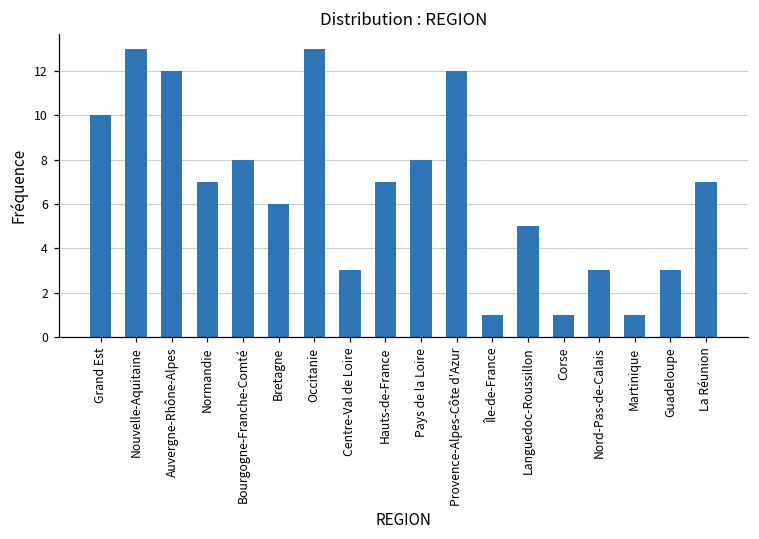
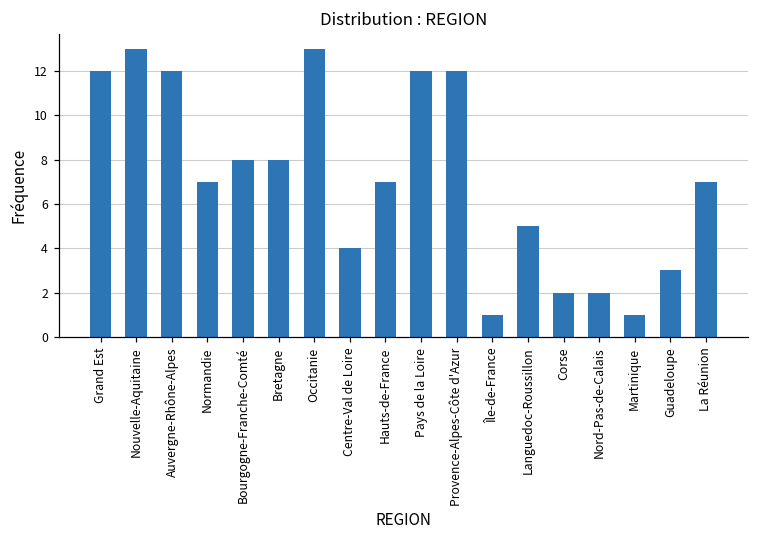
Grand Est: 10 -> 12
Bretagne: 6 -> 8
Centre-Val de Loire: 3 -> 4
Pays de la Loire: 8 -> 12
Corse: 1 -> 2
Nord-Pas-de-Calais: 3 -> 2
